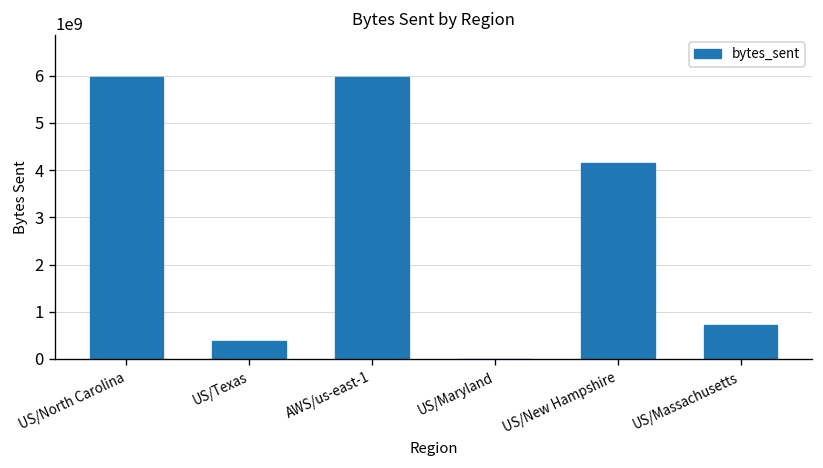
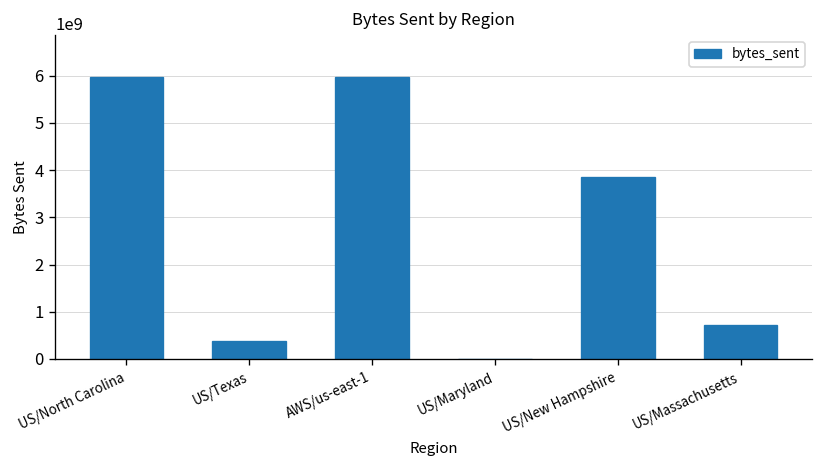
US/New Hampshire: 4200000000 -> 3900000000
